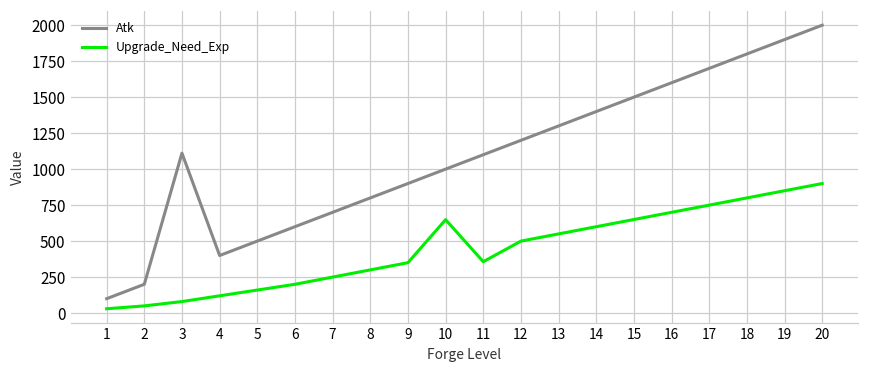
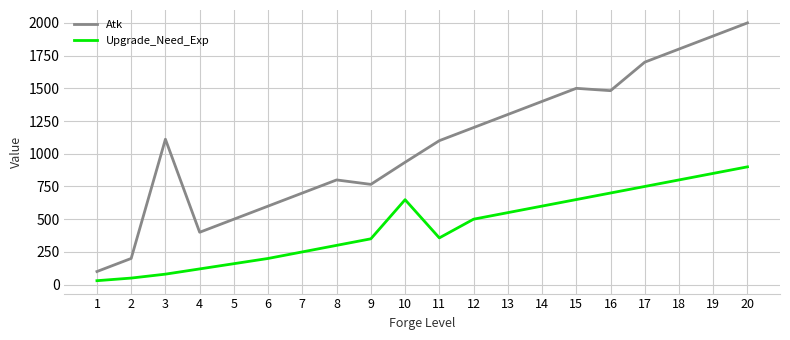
Atk, 9: 900 -> 770
Atk, 10: 1000 -> 940
Atk, 16: 1600 -> 1480
